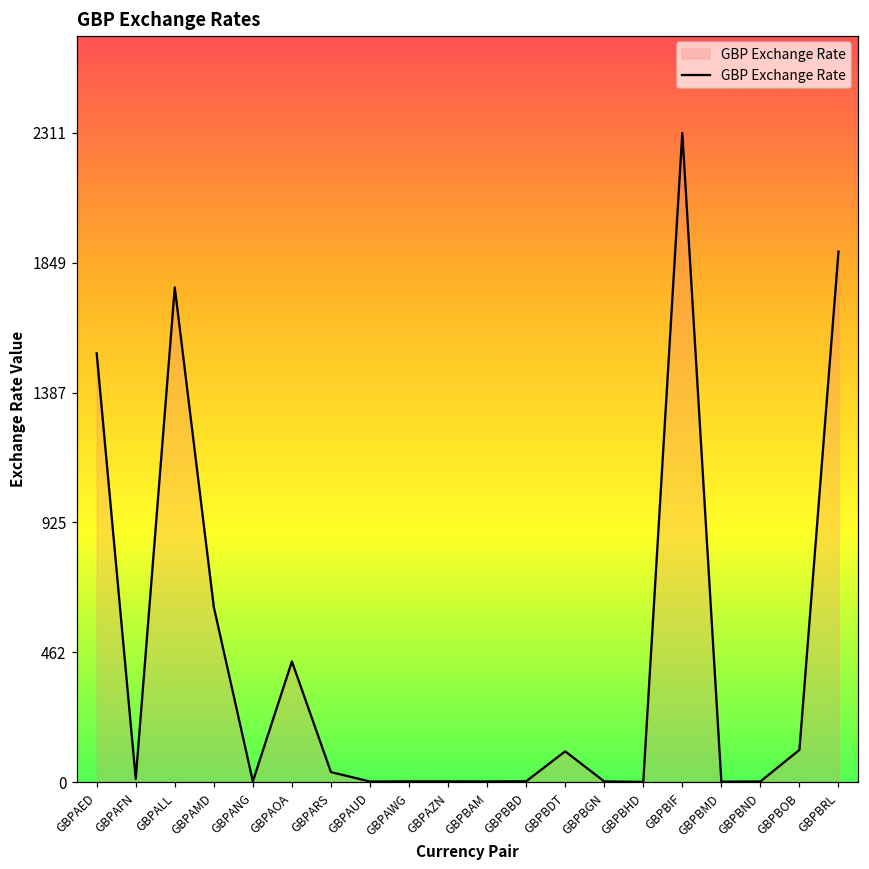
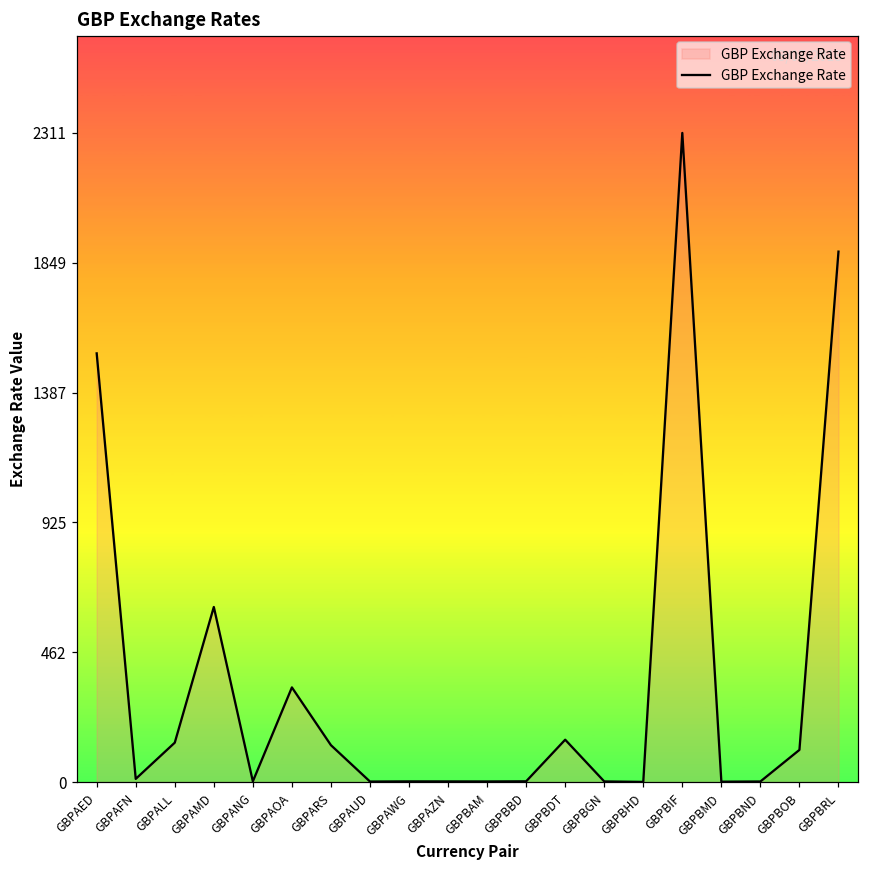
GBPALL: 1760 -> 140
GBPAOA: 430 -> 340
GBPARS: 40 -> 130
GBPBDT: 110 -> 150
